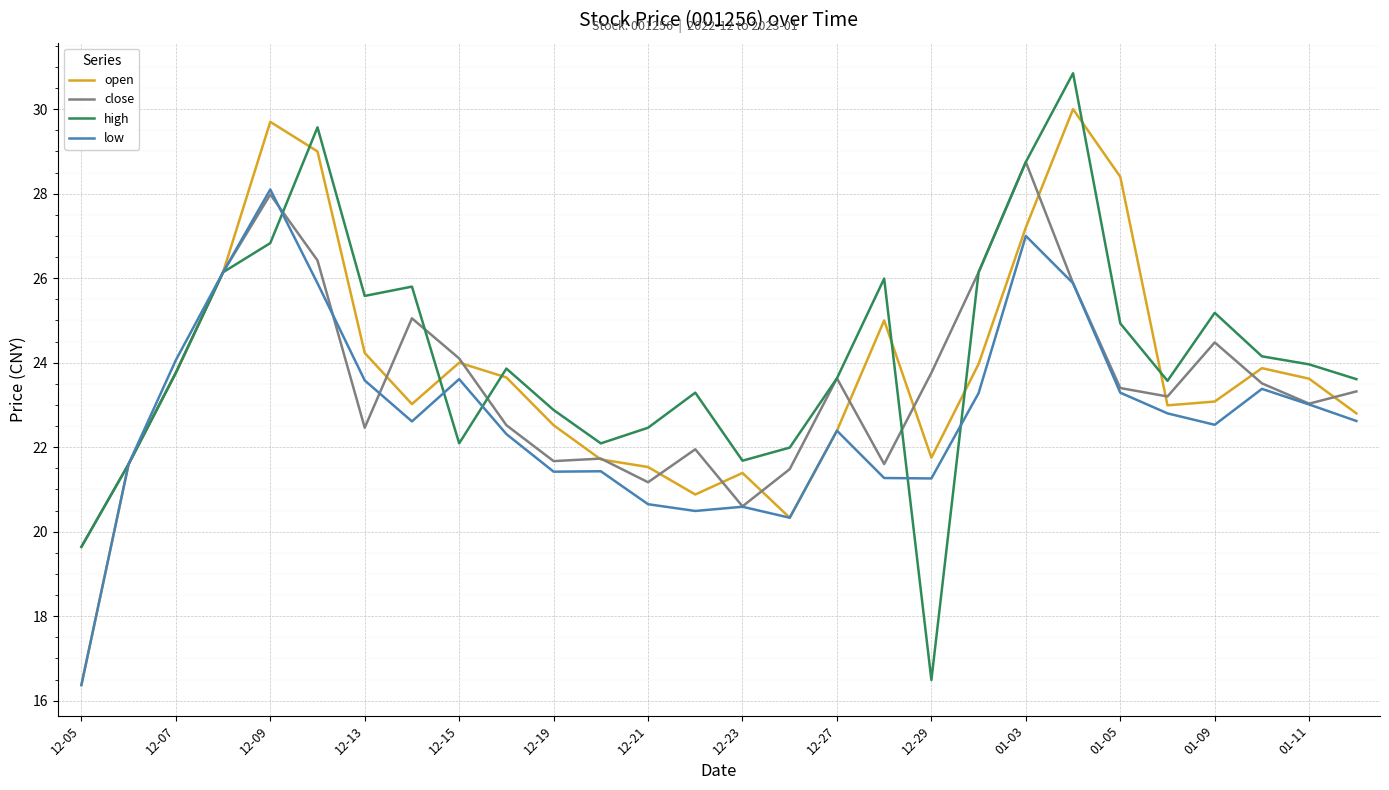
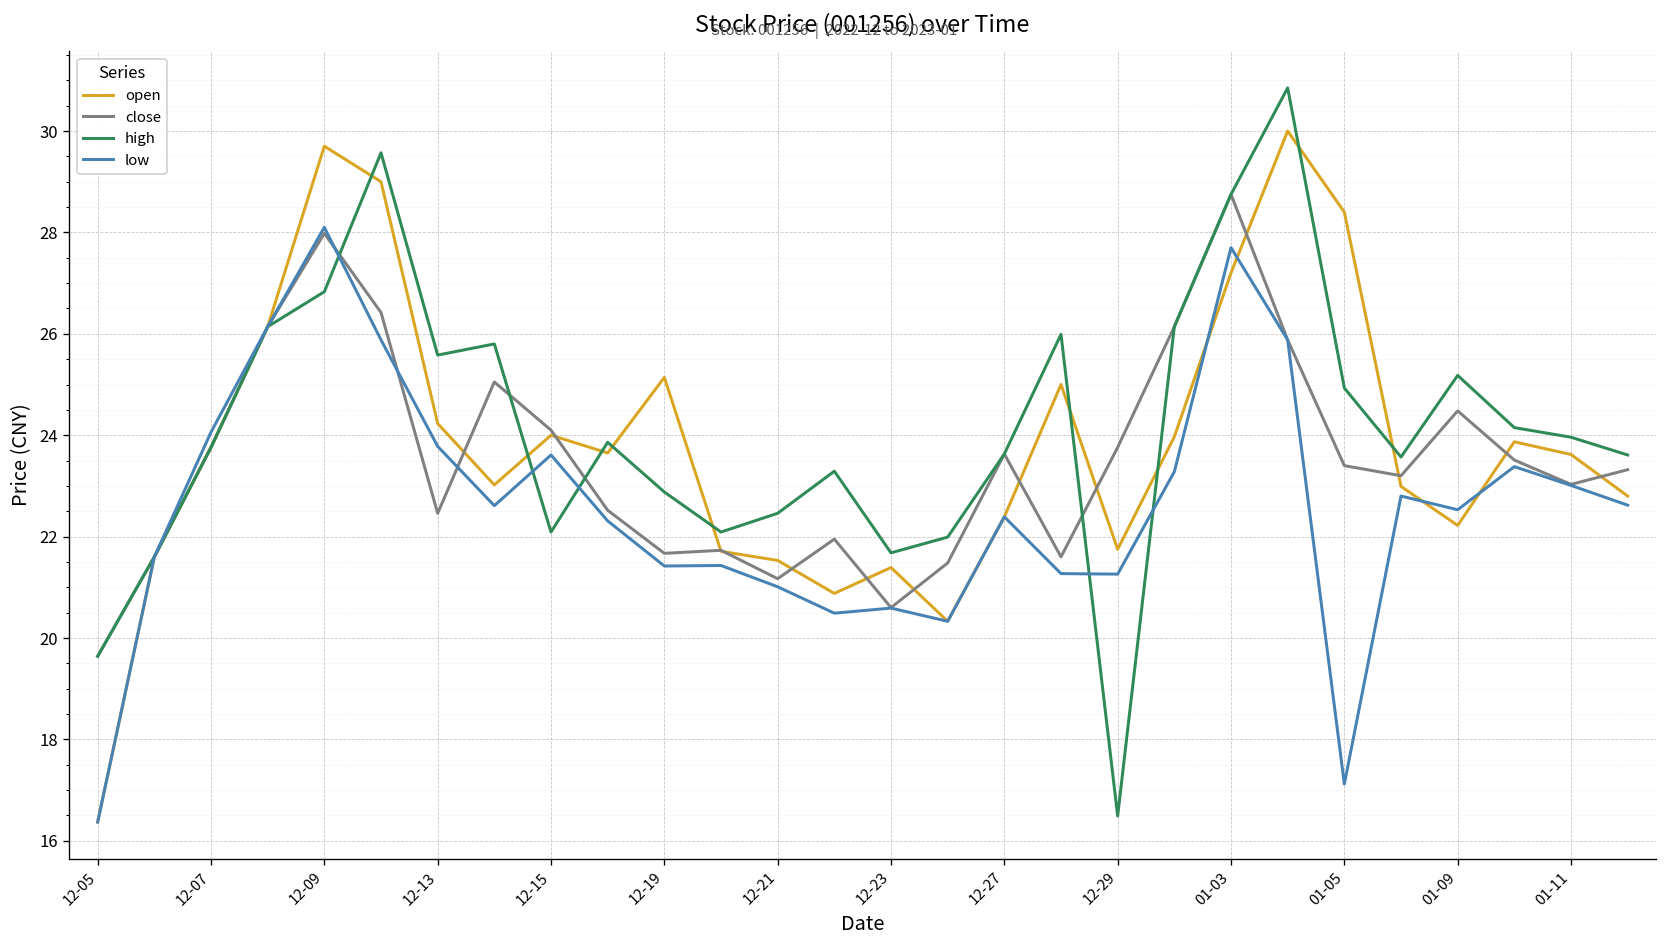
low, 12-13: 23.6 -> 23.8
open, 12-19: 22.5 -> 25.1
low, 12-21: 20.7 -> 21.0
low, 01-03: 27.0 -> 27.7
low, 01-05: 23.3 -> 17.1
open, 01-09: 23.1 -> 22.2
